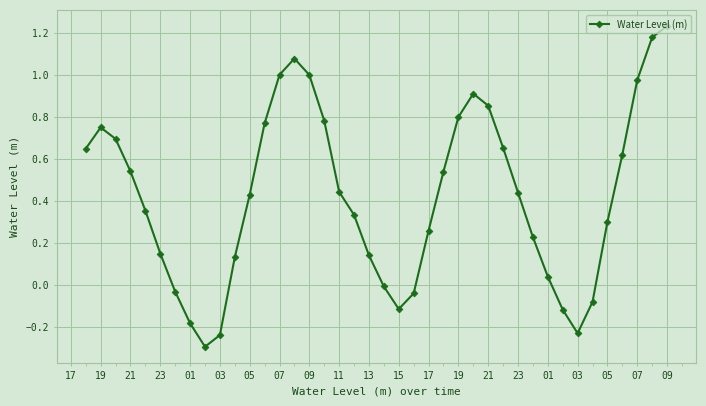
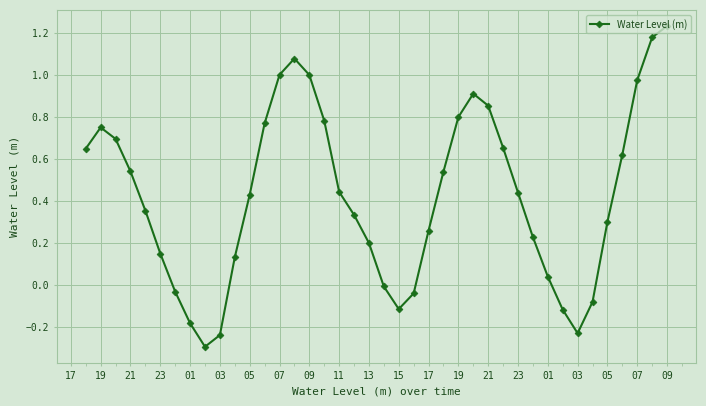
13: 0.14 -> 0.20
